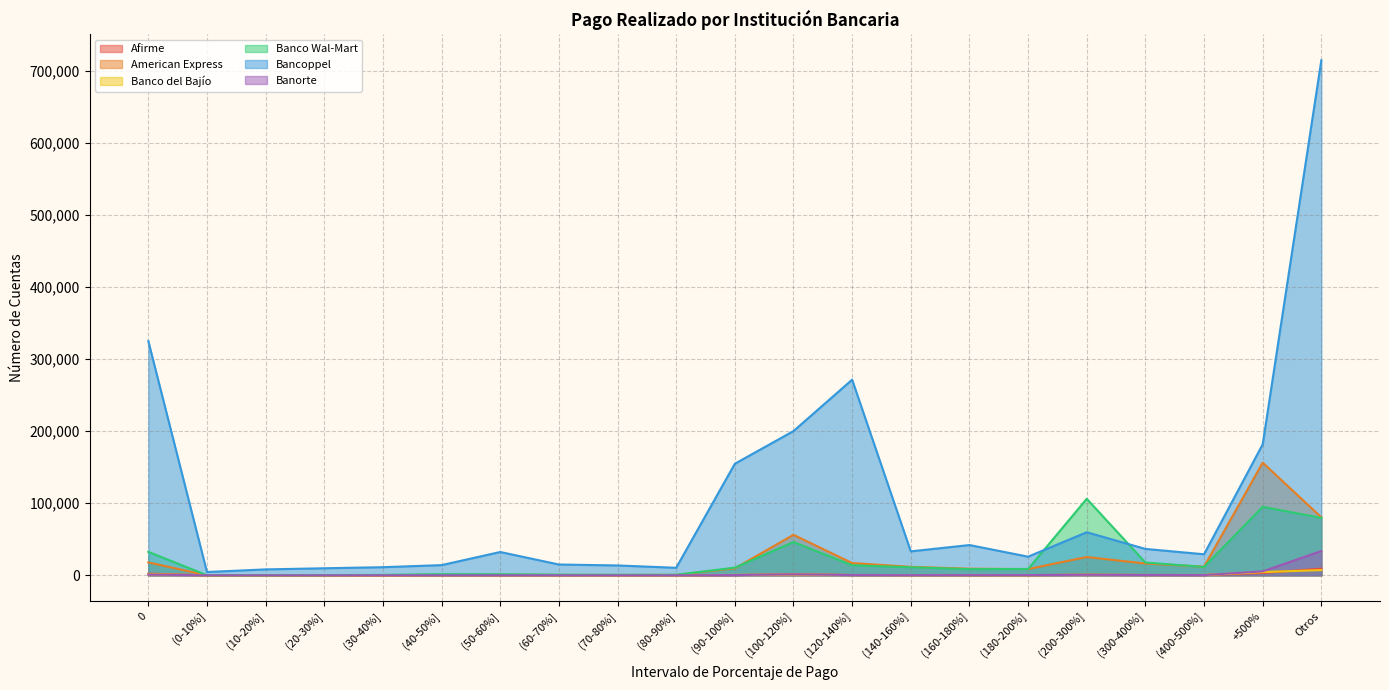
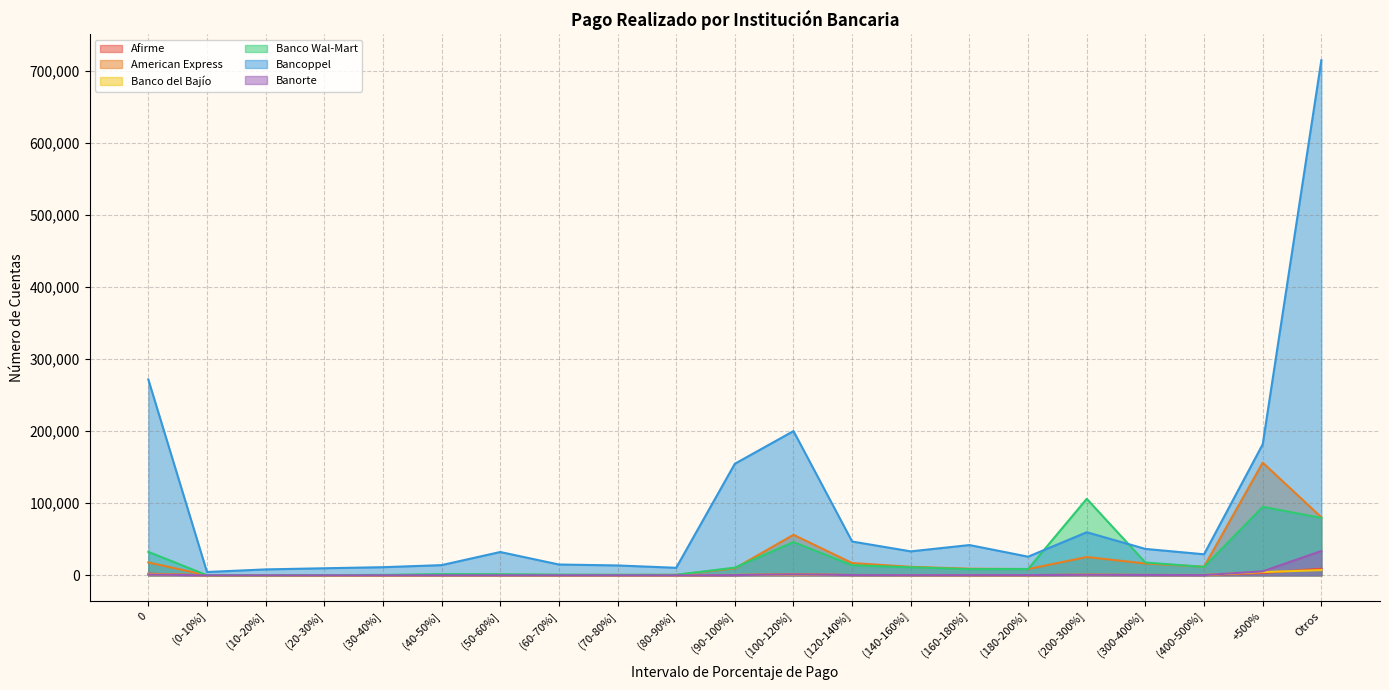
Bancoppel, 0: 330,000 -> 270,000
Bancoppel, (120-140%]: 270,000 -> 50,000
